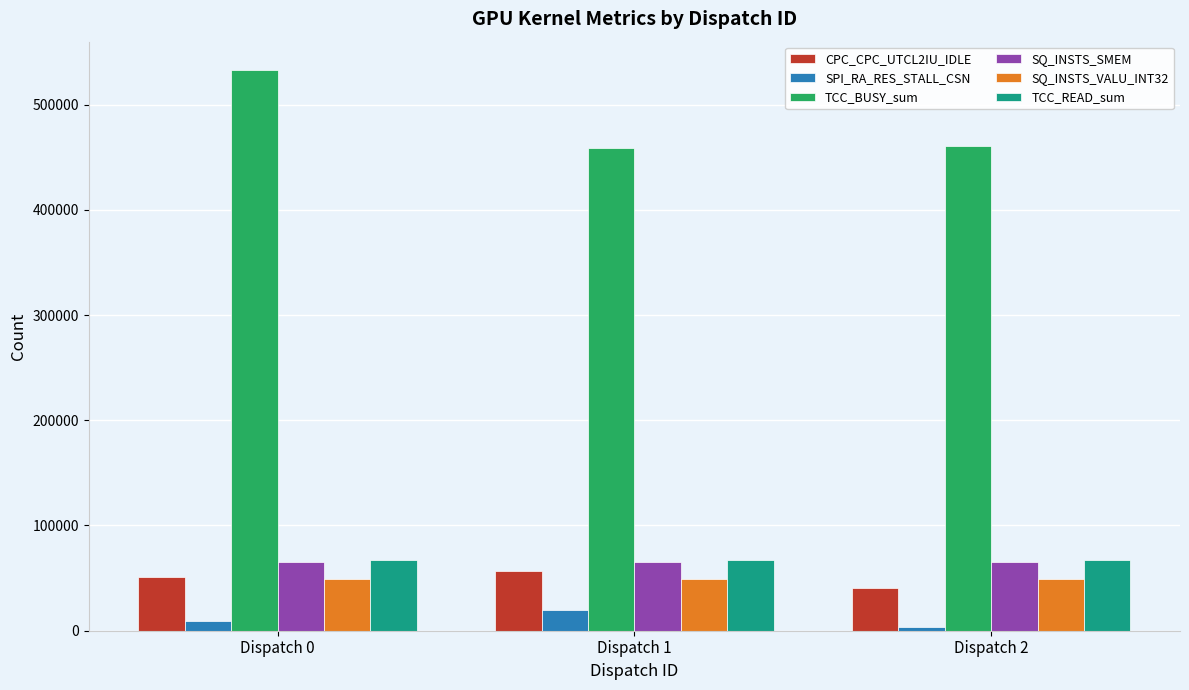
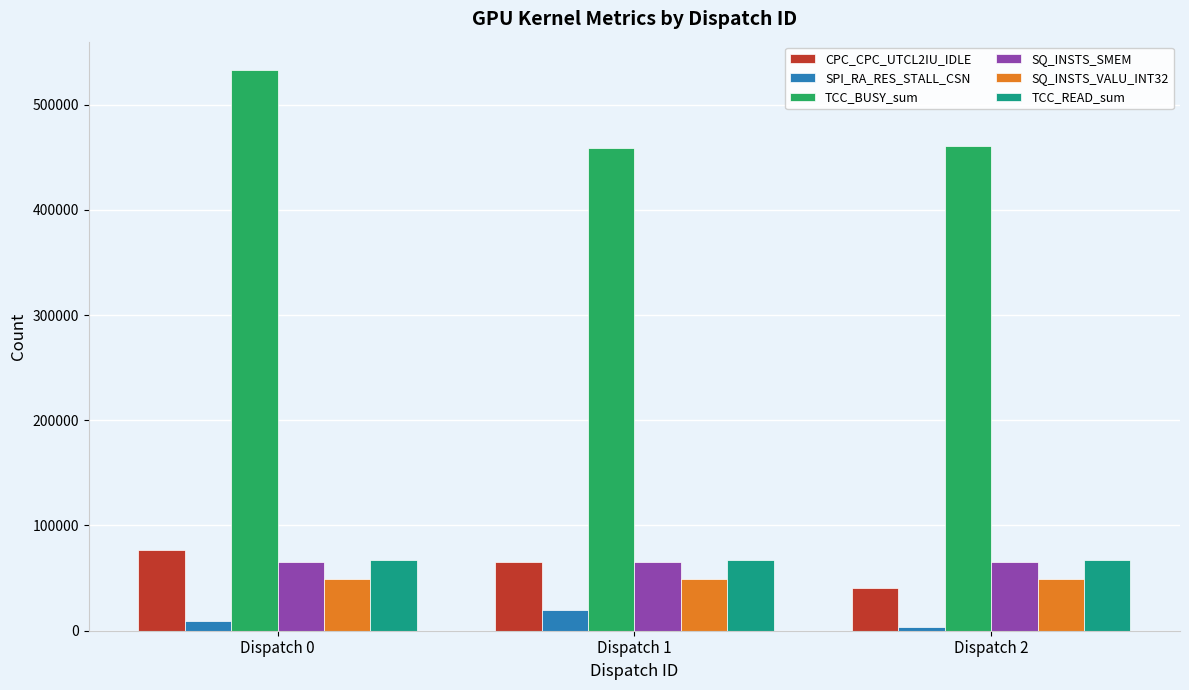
CPC_CPC_UTCL2IU_IDLE, Dispatch 0: 51000 -> 77000
CPC_CPC_UTCL2IU_IDLE, Dispatch 1: 57000 -> 66000
